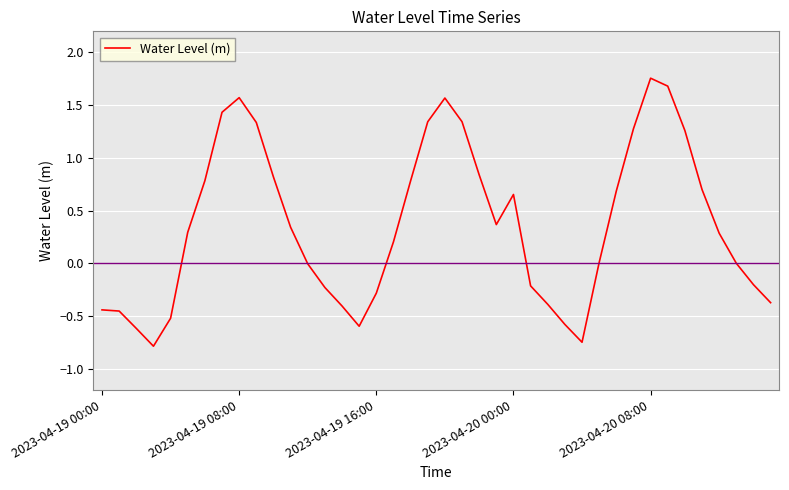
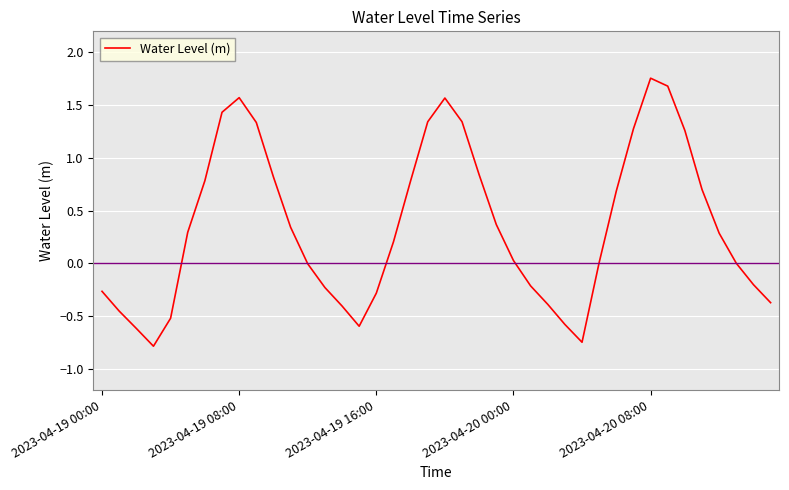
2023-04-19 00:00: -0.44 -> -0.26
2023-04-20 00:00: 0.65 -> 0.03
